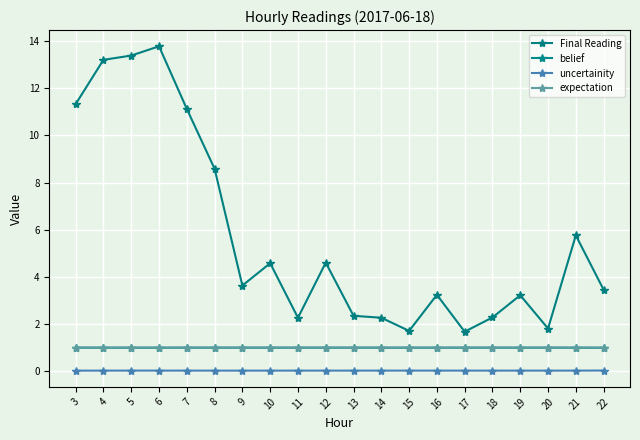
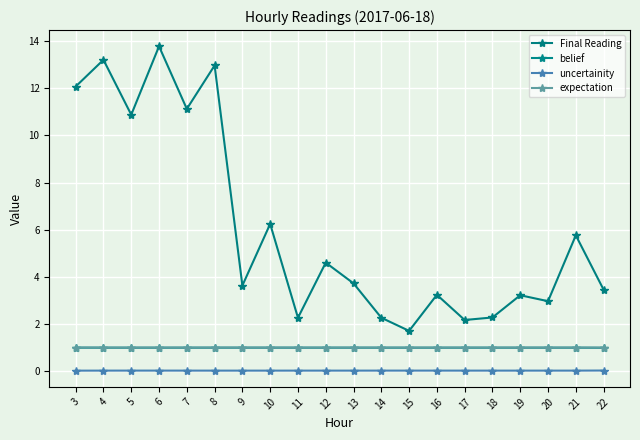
Final Reading, 3: 11.3 -> 12.1
Final Reading, 5: 13.4 -> 10.9
Final Reading, 8: 8.6 -> 13.0
Final Reading, 10: 4.6 -> 6.2
Final Reading, 13: 2.3 -> 3.7
Final Reading, 17: 1.7 -> 2.2
Final Reading, 20: 1.8 -> 3.0
